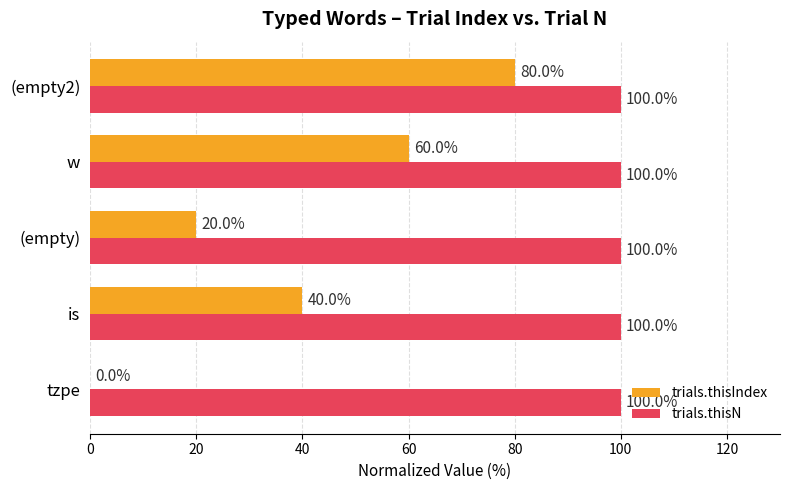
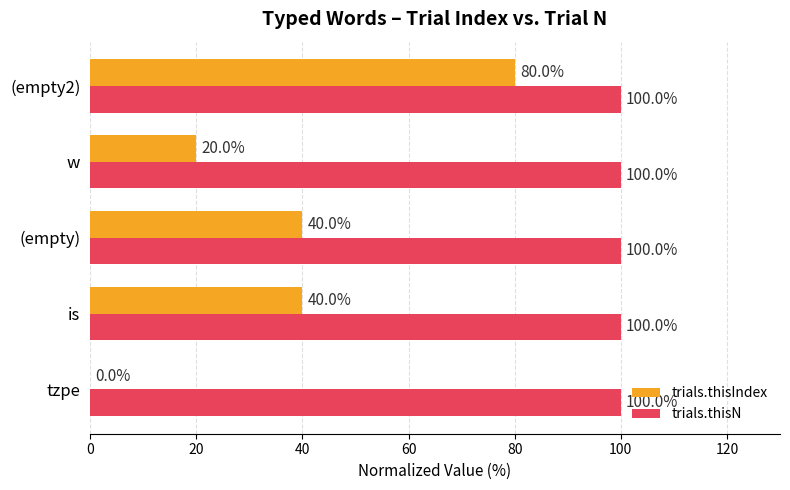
trials.thisIndex, w: 60.0% -> 20.0%
trials.thisIndex, (empty): 20.0% -> 40.0%
